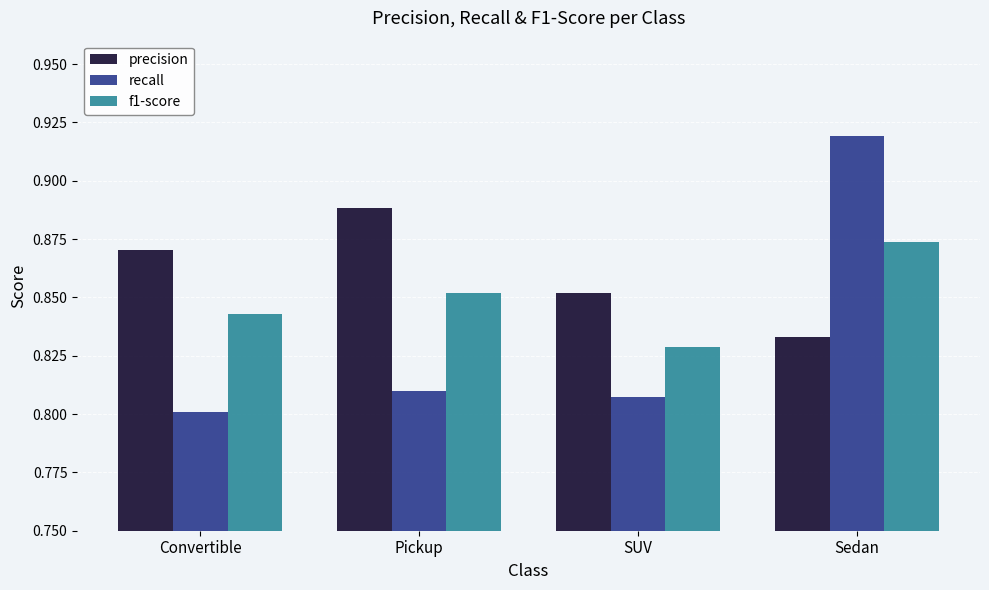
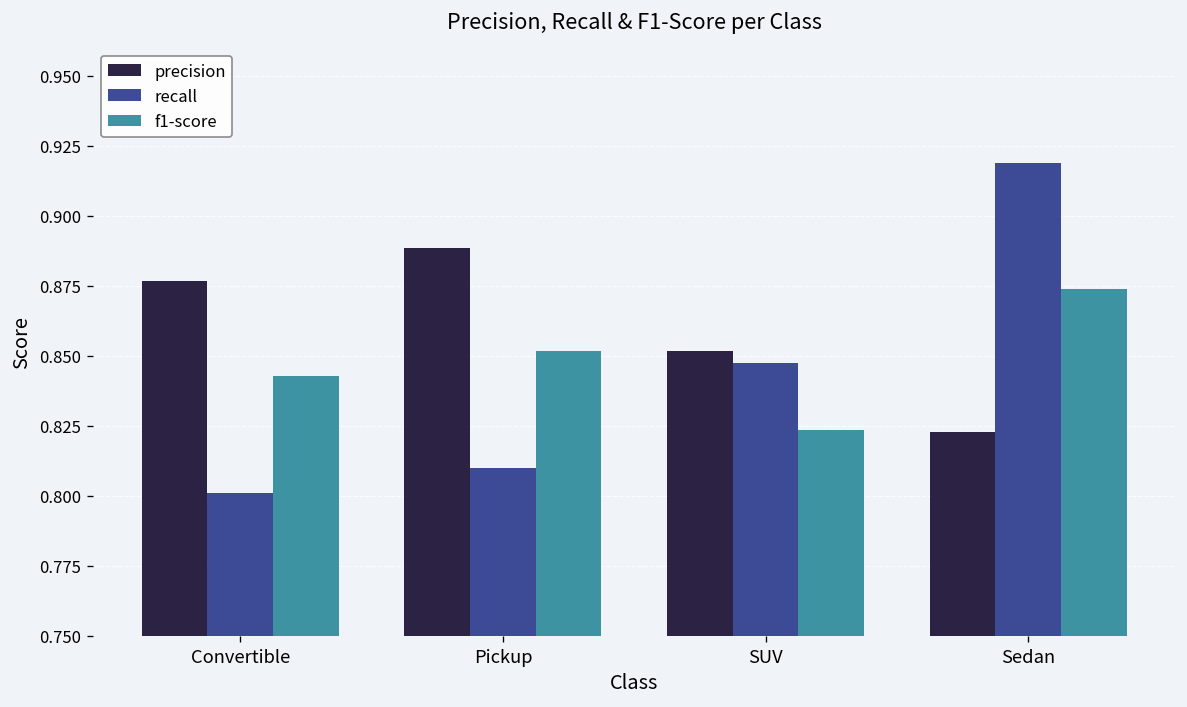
precision, Convertible: 0.870 -> 0.877
recall, SUV: 0.807 -> 0.848
f1-score, SUV: 0.829 -> 0.824
precision, Sedan: 0.833 -> 0.823
